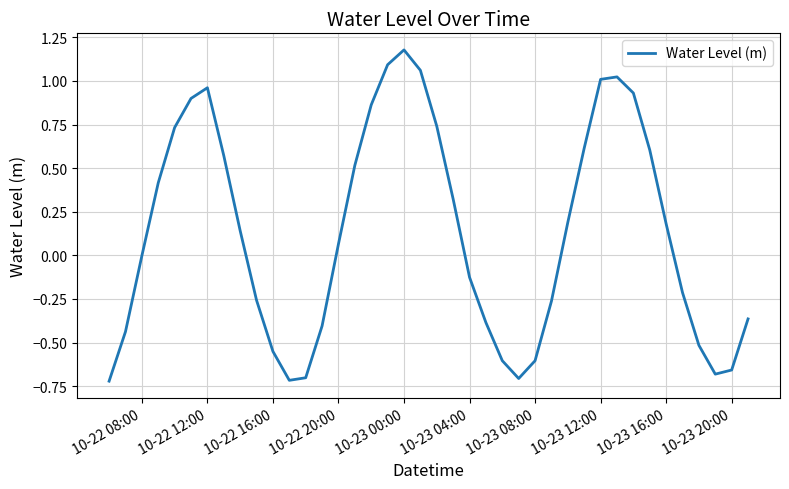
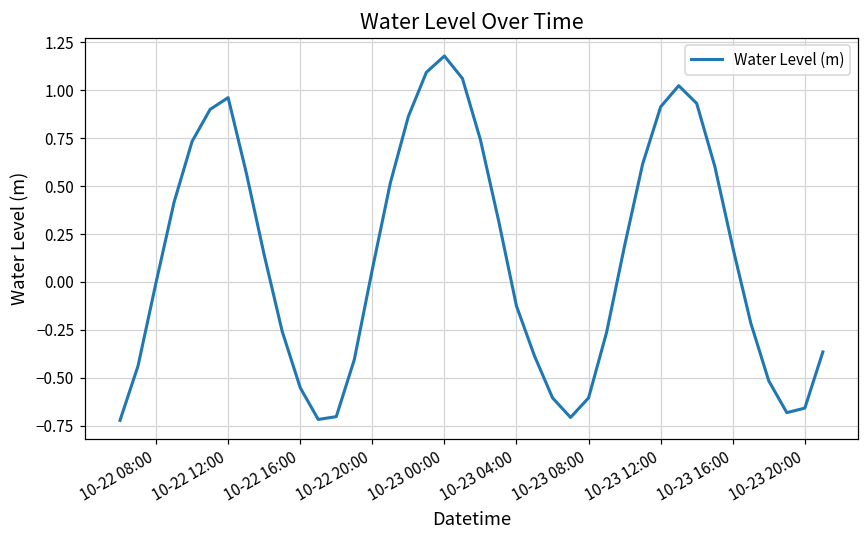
10-23 12:00: 1.01 -> 0.91
